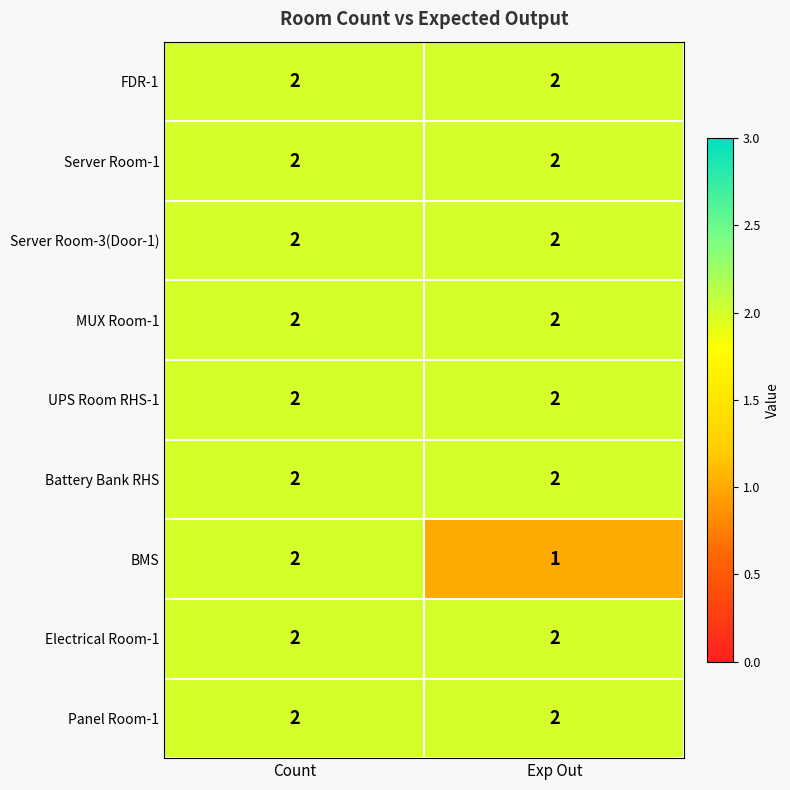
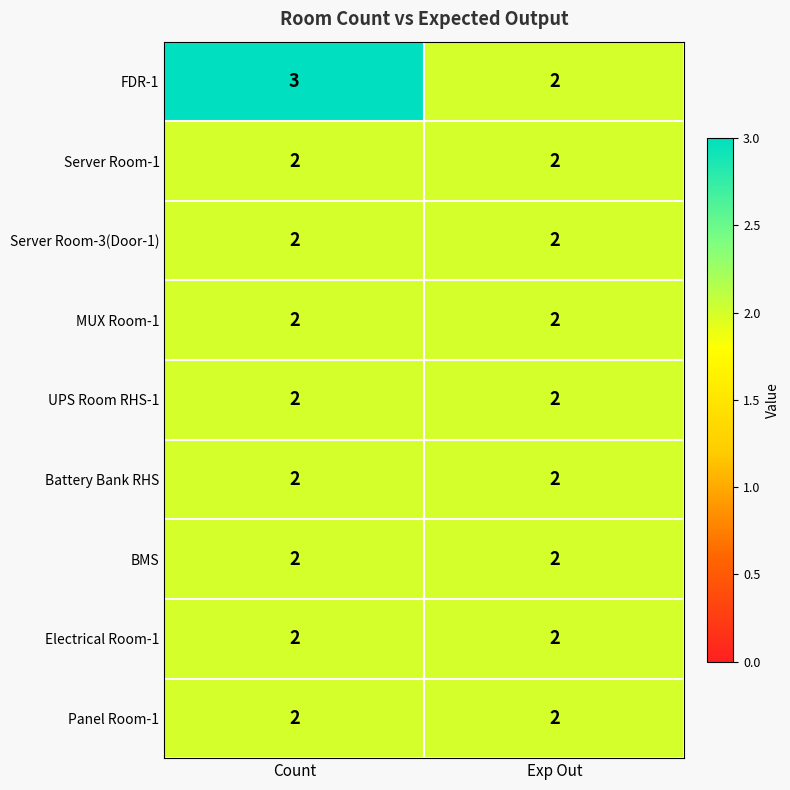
FDR-1, Count: 2 -> 3
BMS, Exp Out: 1 -> 2
